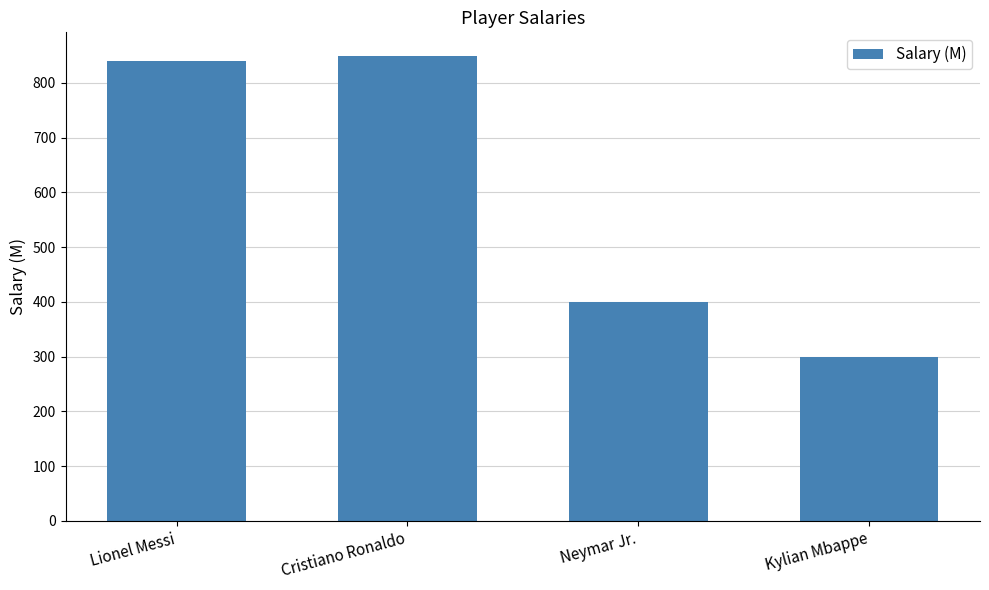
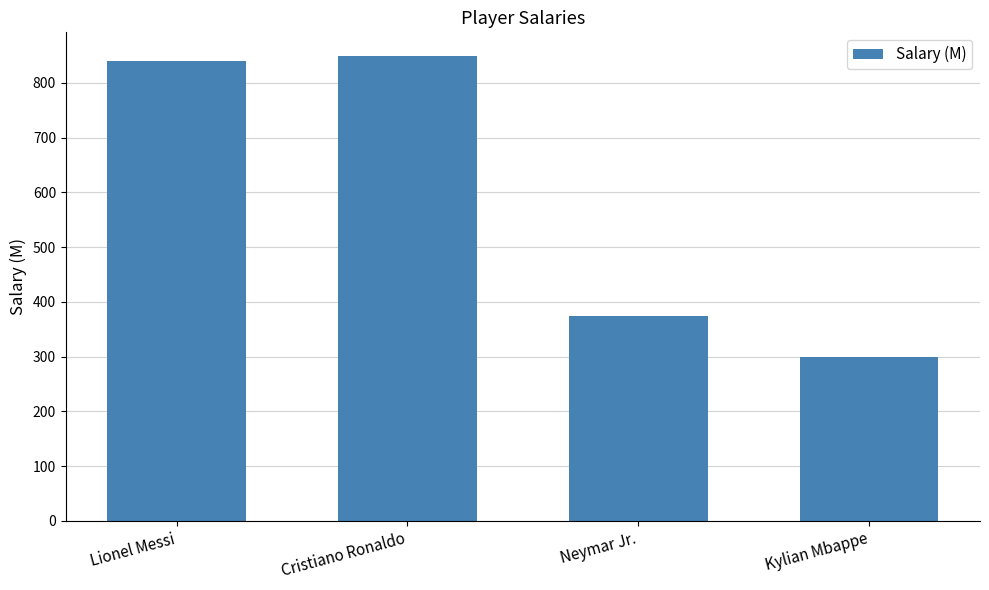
Neymar Jr.: 400 -> 380
